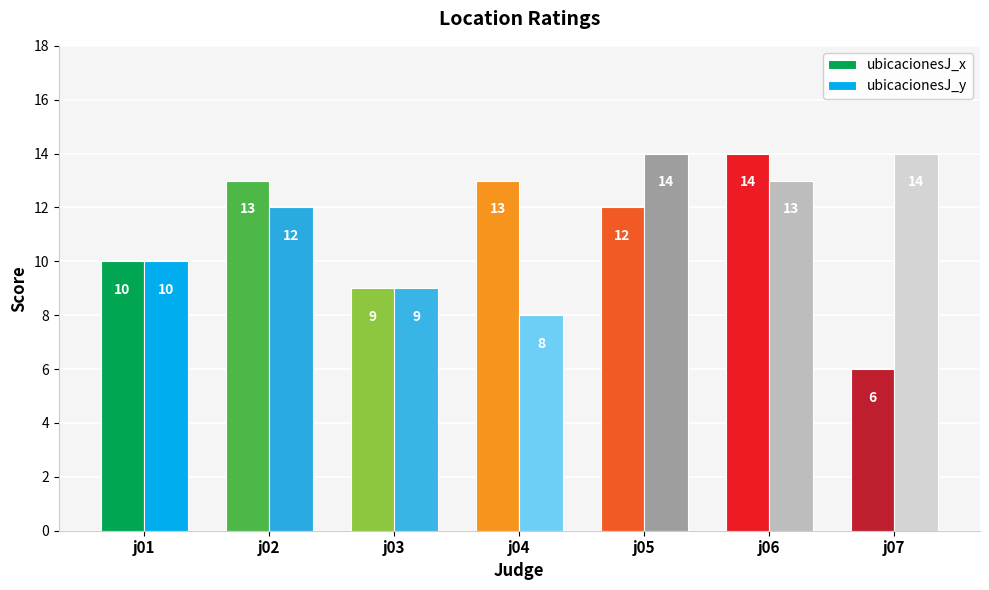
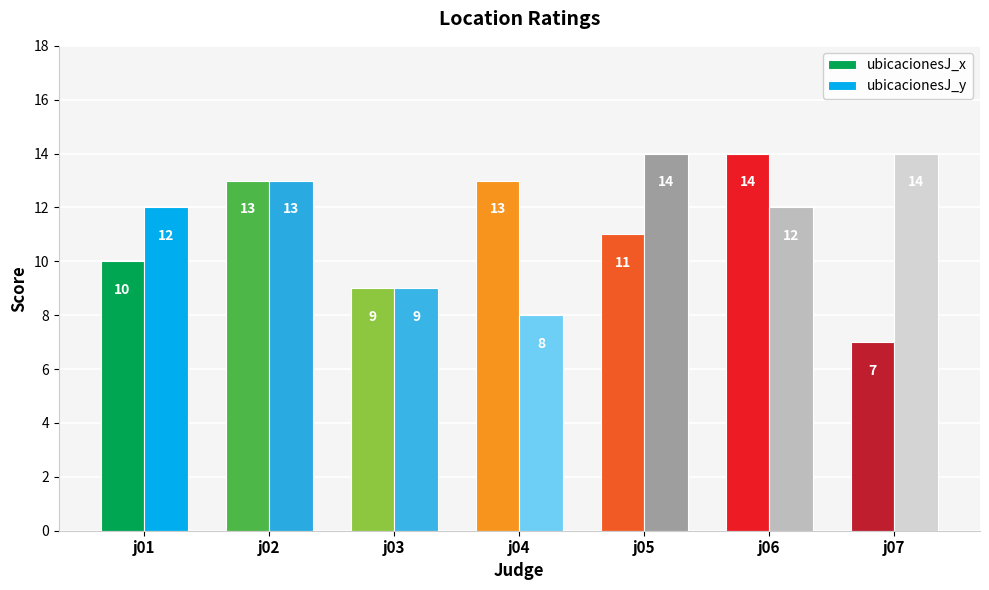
ubicacionesJ_y, j01: 10 -> 12
ubicacionesJ_y, j02: 12 -> 13
ubicacionesJ_x, j05: 12 -> 11
ubicacionesJ_y, j06: 13 -> 12
ubicacionesJ_x, j07: 6 -> 7
